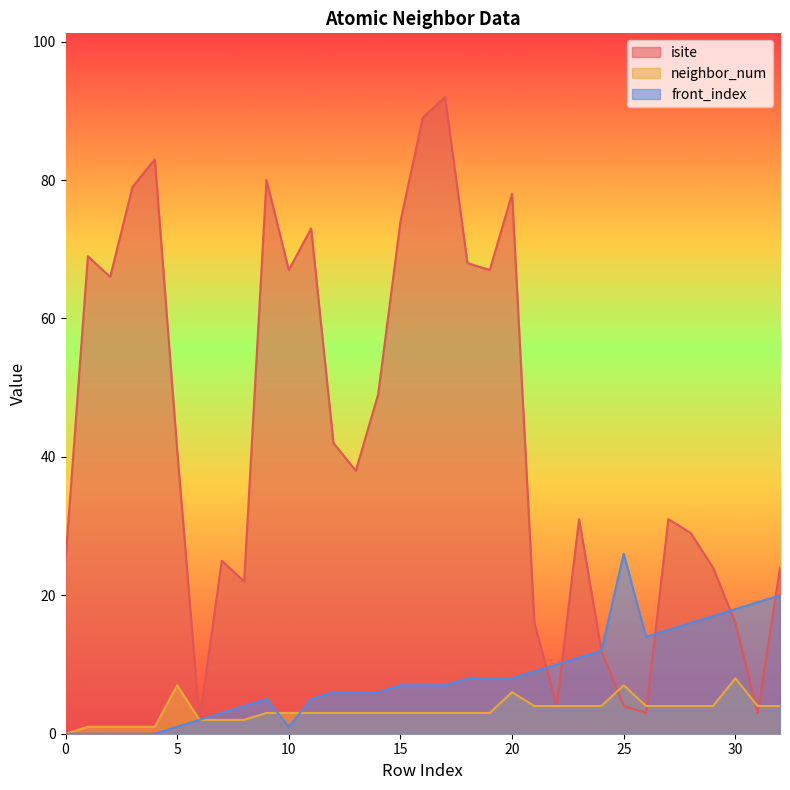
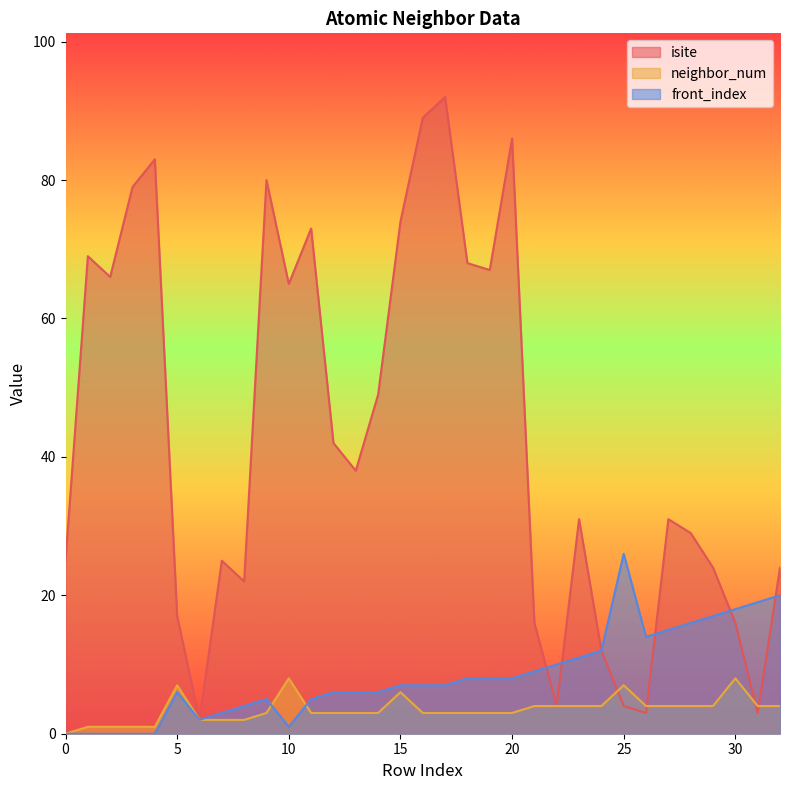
isite, 5: 41 -> 17
front_index, 5: 1 -> 6
isite, 10: 67 -> 65
neighbor_num, 10: 3 -> 8
neighbor_num, 15: 3 -> 6
isite, 20: 78 -> 86
neighbor_num, 20: 6 -> 3
